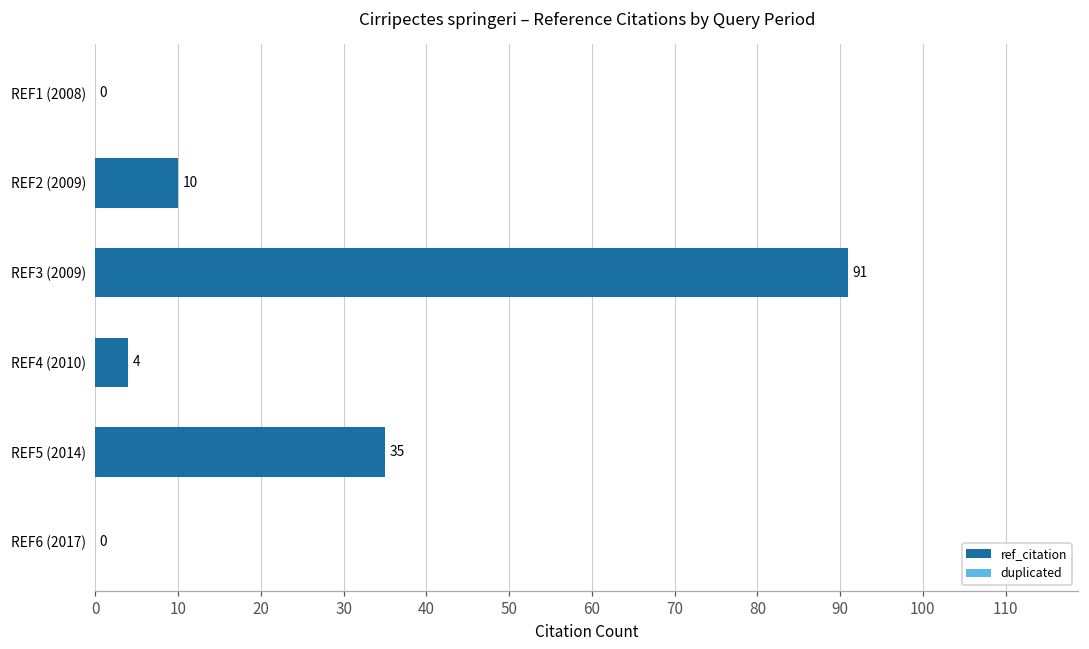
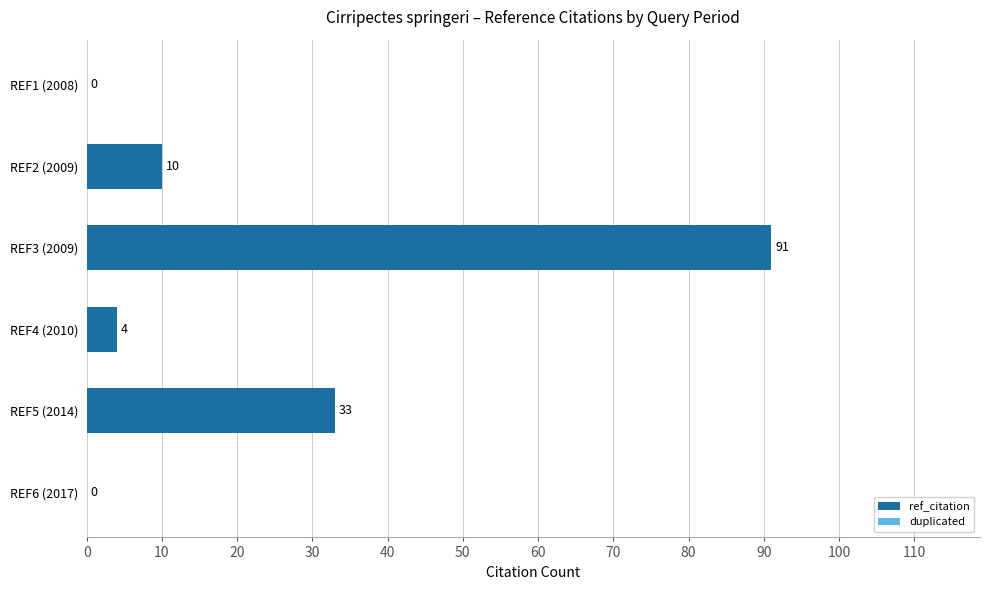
ref_citation, REF5 (2014): 35 -> 33
